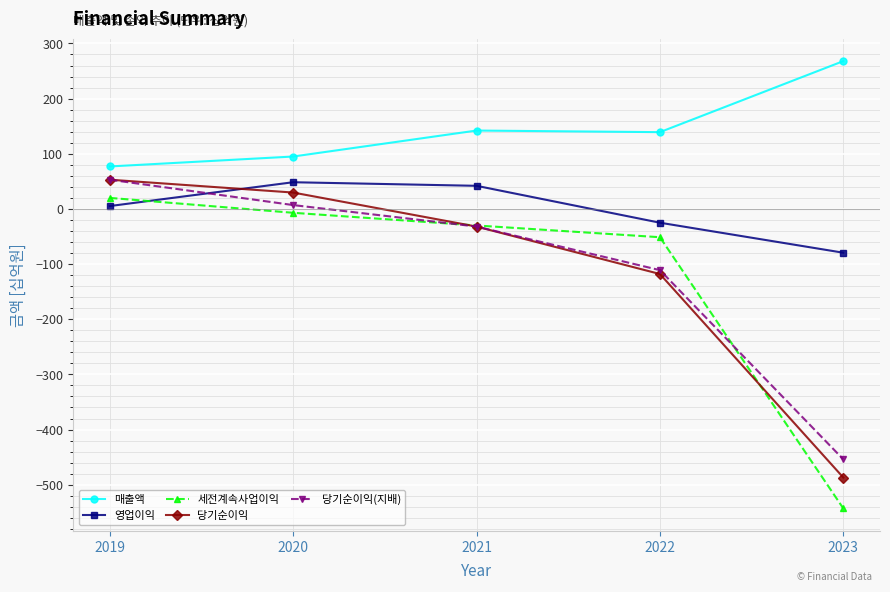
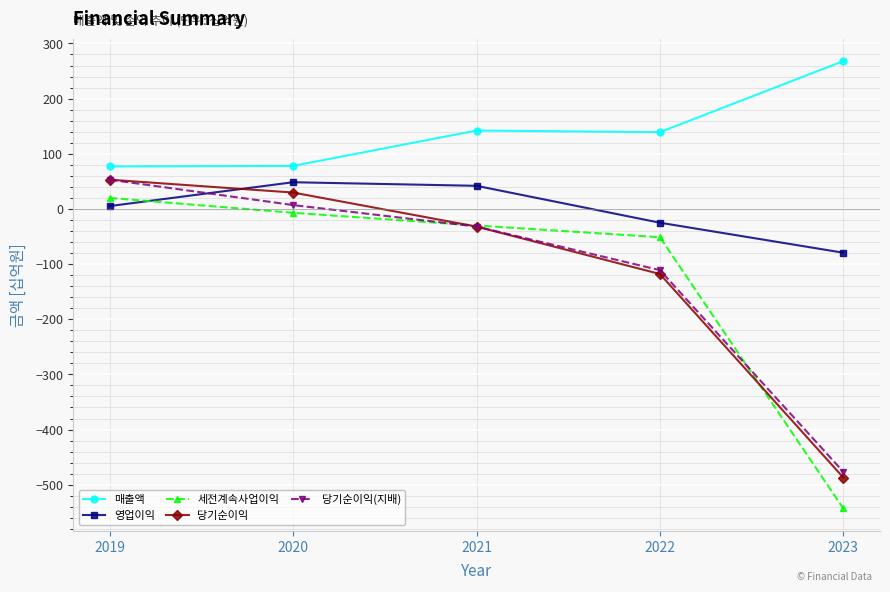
매출액, 2020: 100 -> 80
당기순이익(지배), 2023: -450 -> -480
